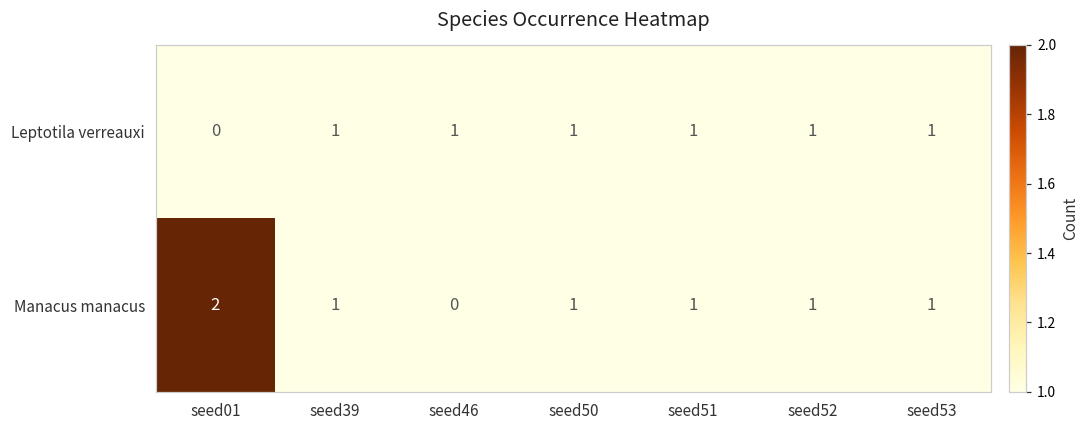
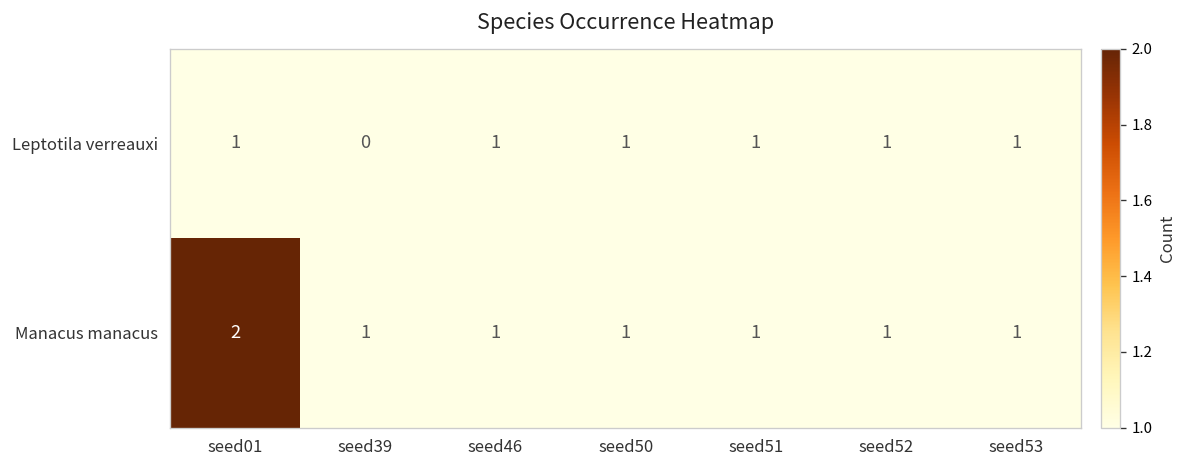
Leptotila verreauxi, seed01: 0 -> 1
Leptotila verreauxi, seed39: 1 -> 0
Manacus manacus, seed46: 0 -> 1
